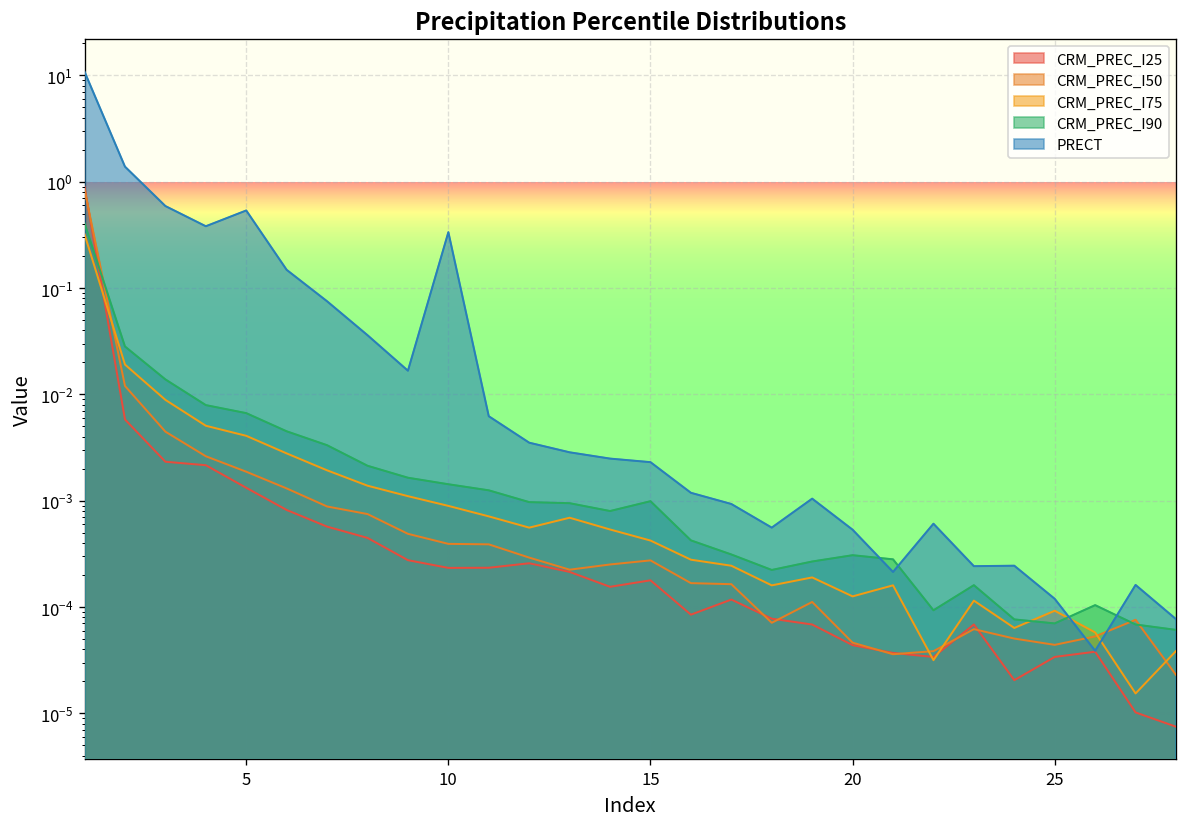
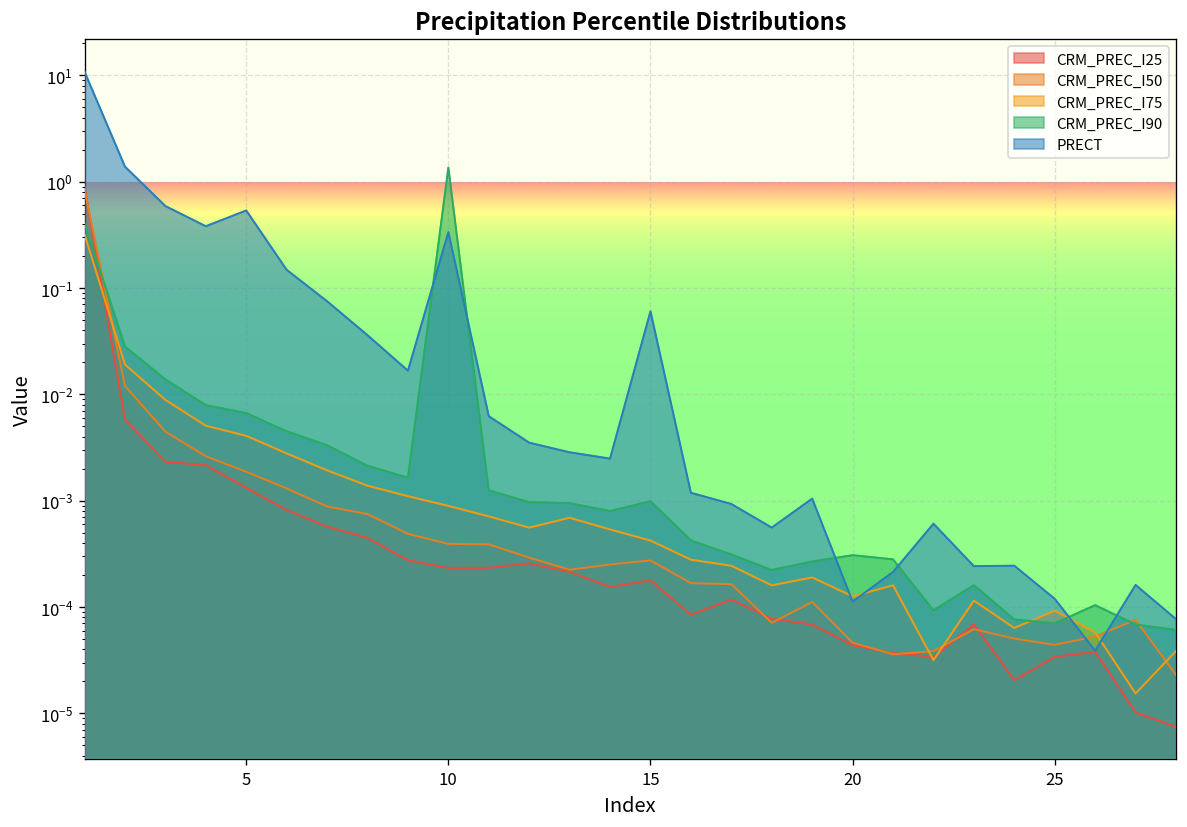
CRM_PREC_I90, 10: 0.0014 -> 1.4
PRECT, 15: 0.0023 -> 0.06
PRECT, 20: 0.0005 -> 0.00011
